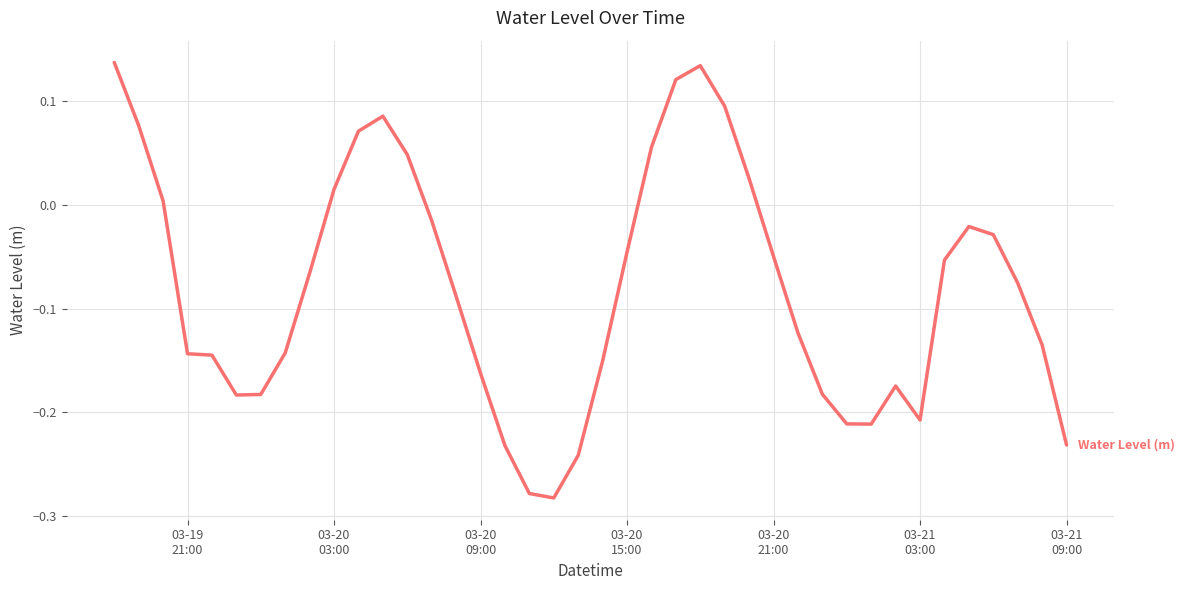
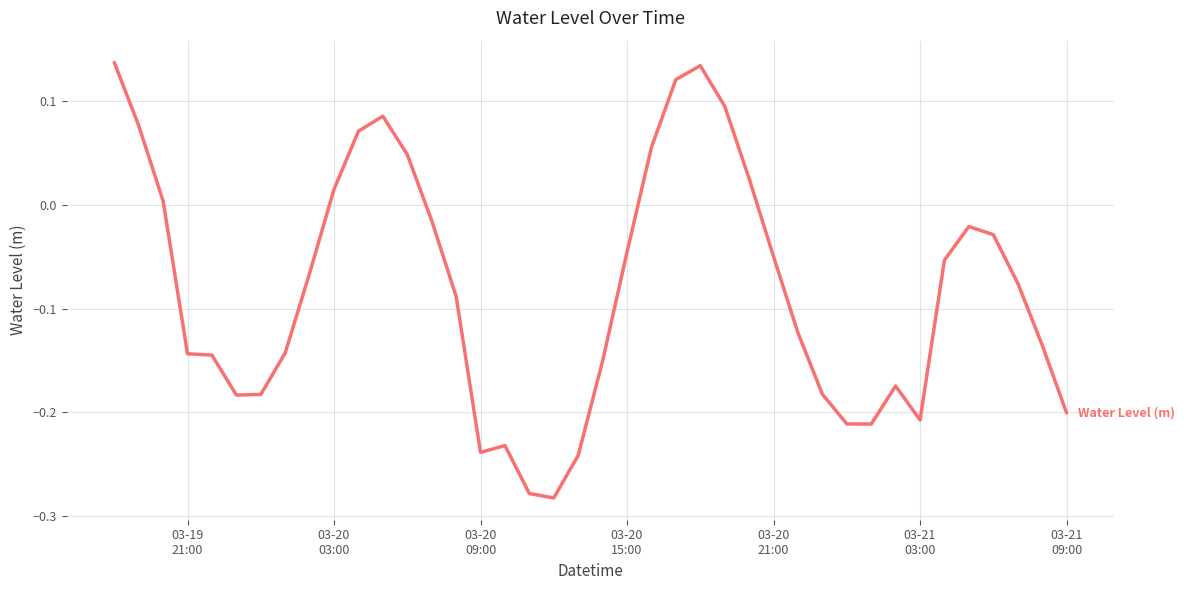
03-20 09:00: -0.162 -> -0.238
03-21 09:00: -0.231 -> -0.200
